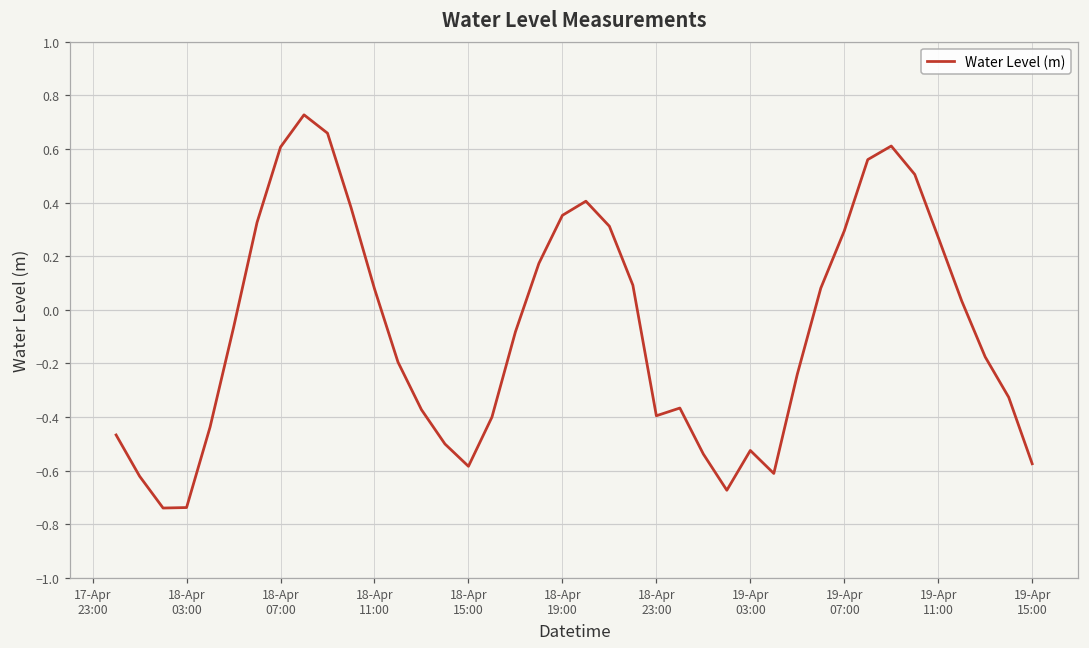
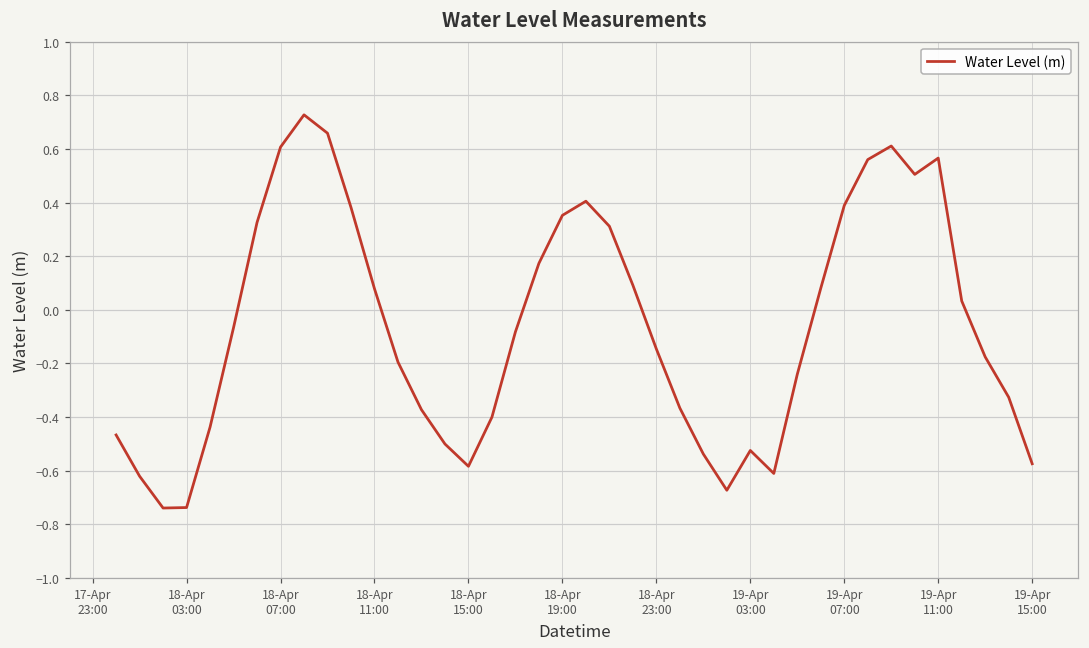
18-Apr 23:00: -0.40 -> -0.15
19-Apr 07:00: 0.29 -> 0.39
19-Apr 11:00: 0.27 -> 0.57
